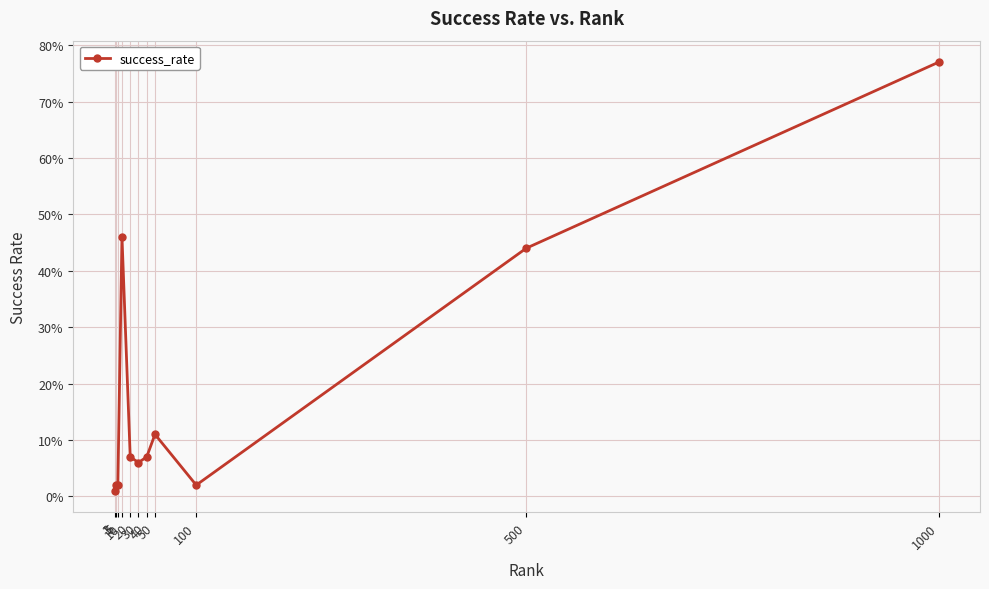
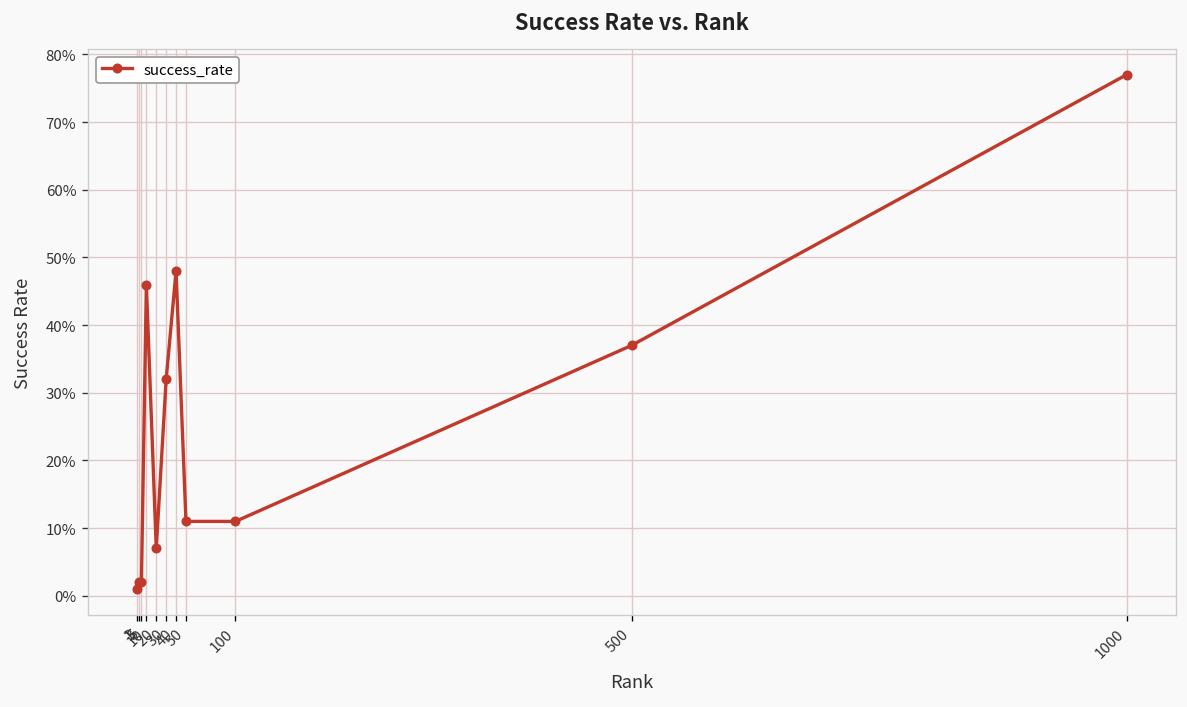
30: 6% -> 32%
40: 7% -> 48%
100: 2% -> 11%
500: 44% -> 37%
